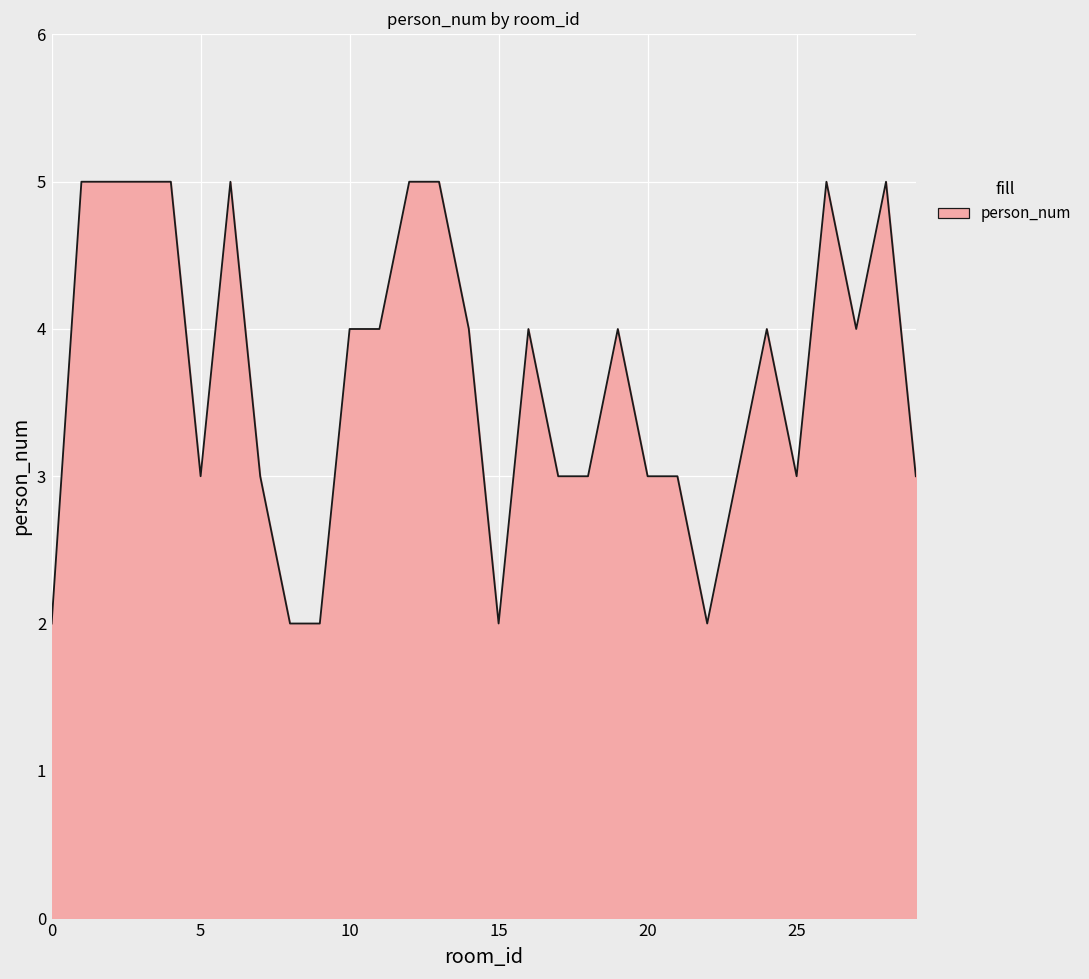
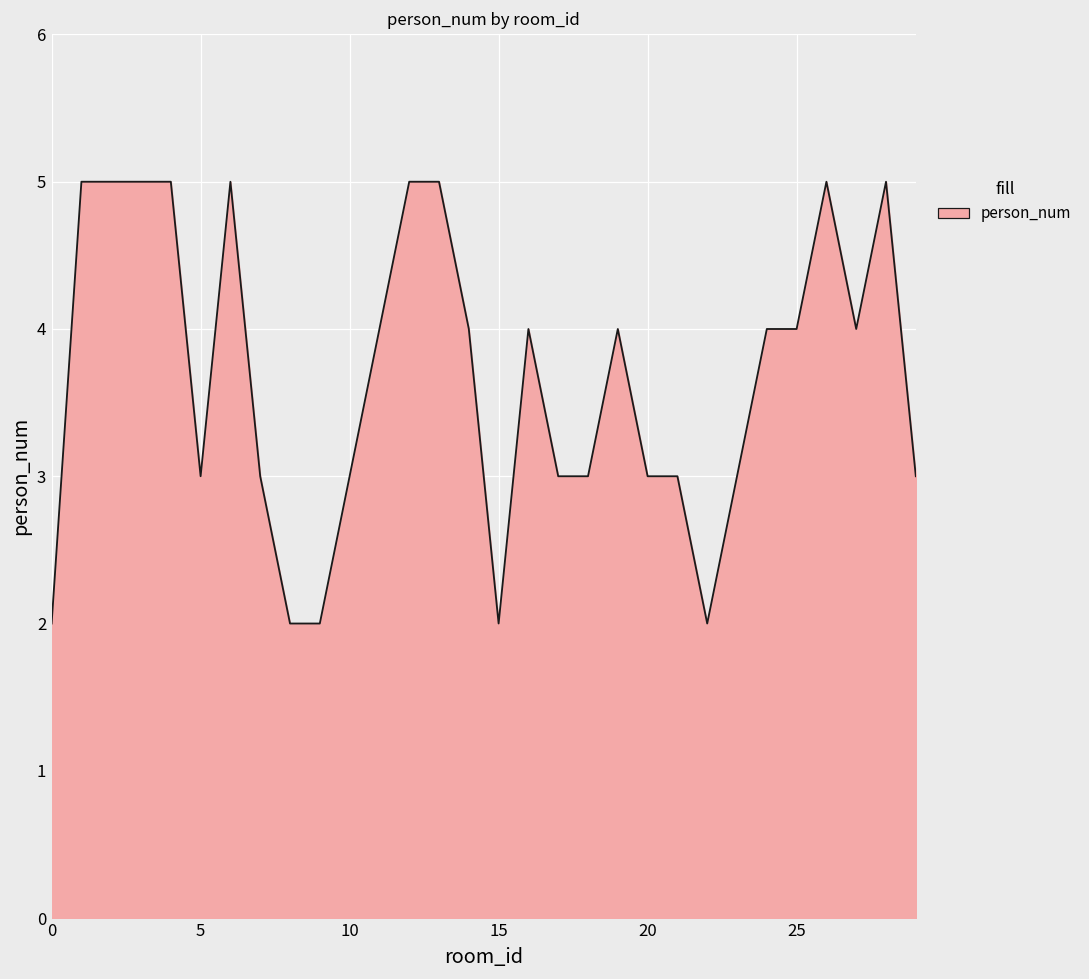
10: 4 -> 3
25: 3 -> 4
